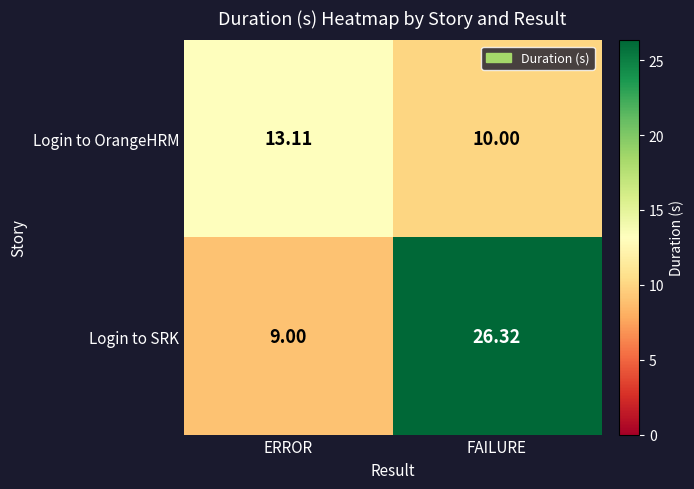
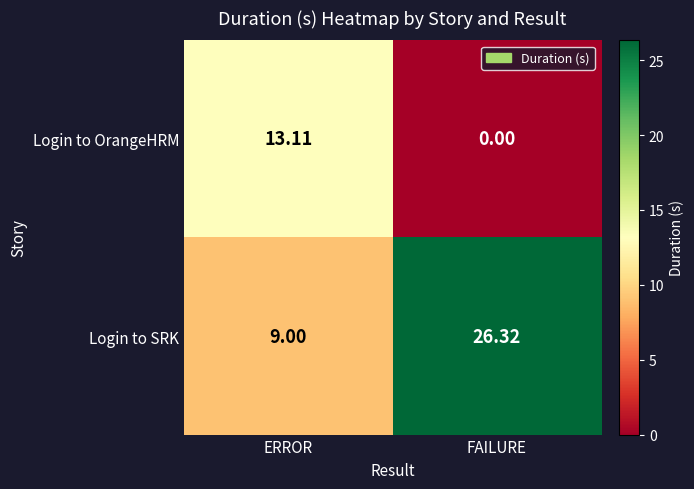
Login to OrangeHRM, FAILURE: 10.00 -> 0.00
